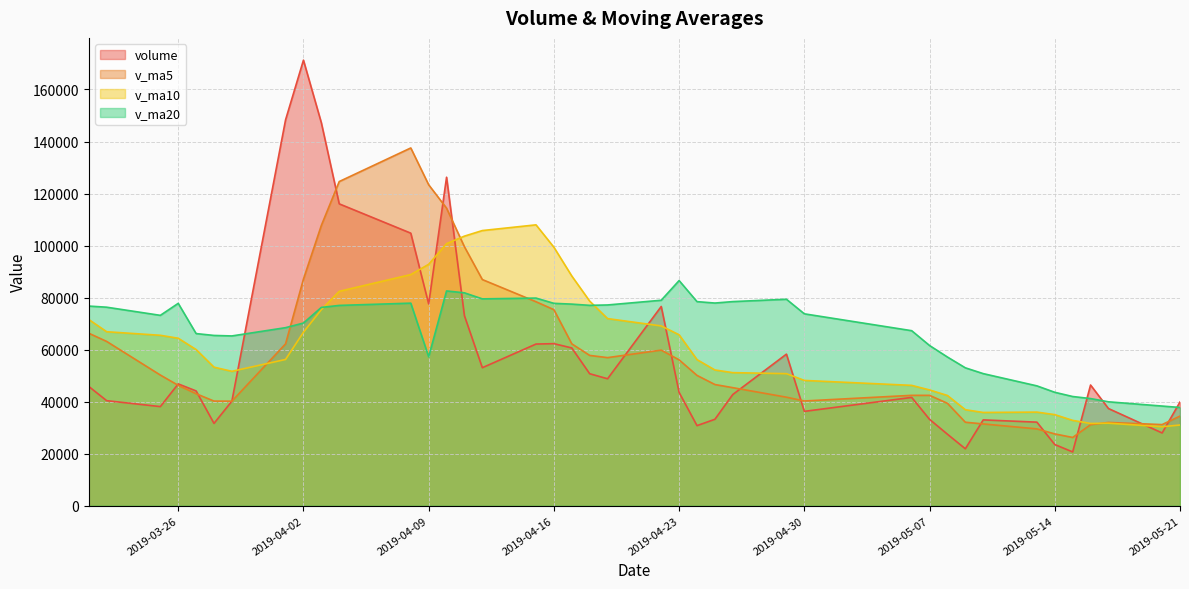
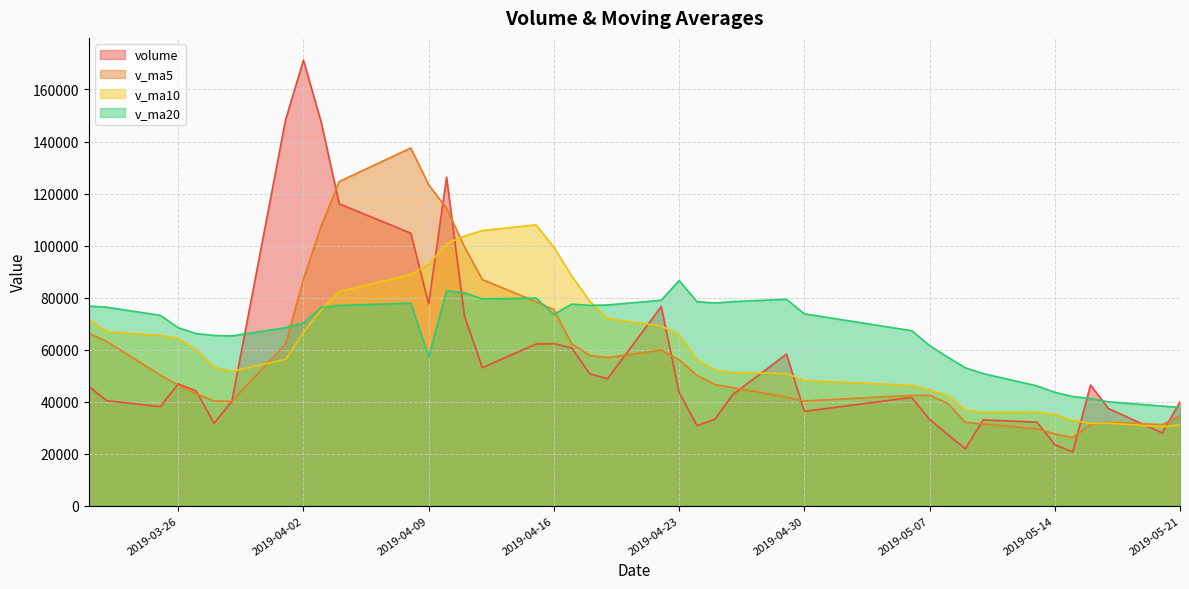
v_ma20, 2019-03-26: 78000 -> 68000
v_ma20, 2019-04-16: 78000 -> 74000
